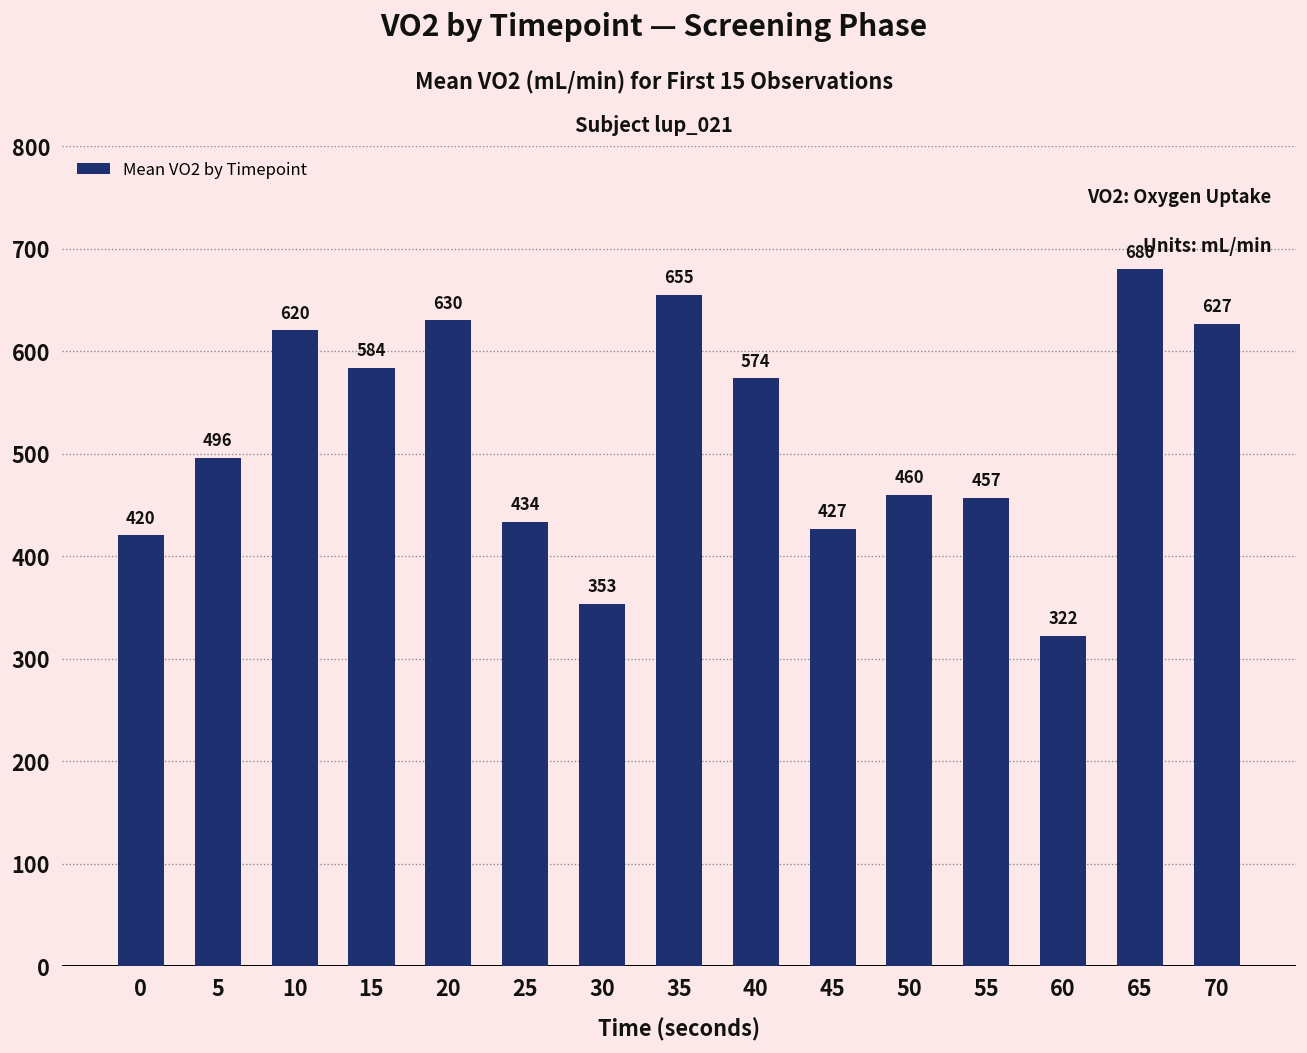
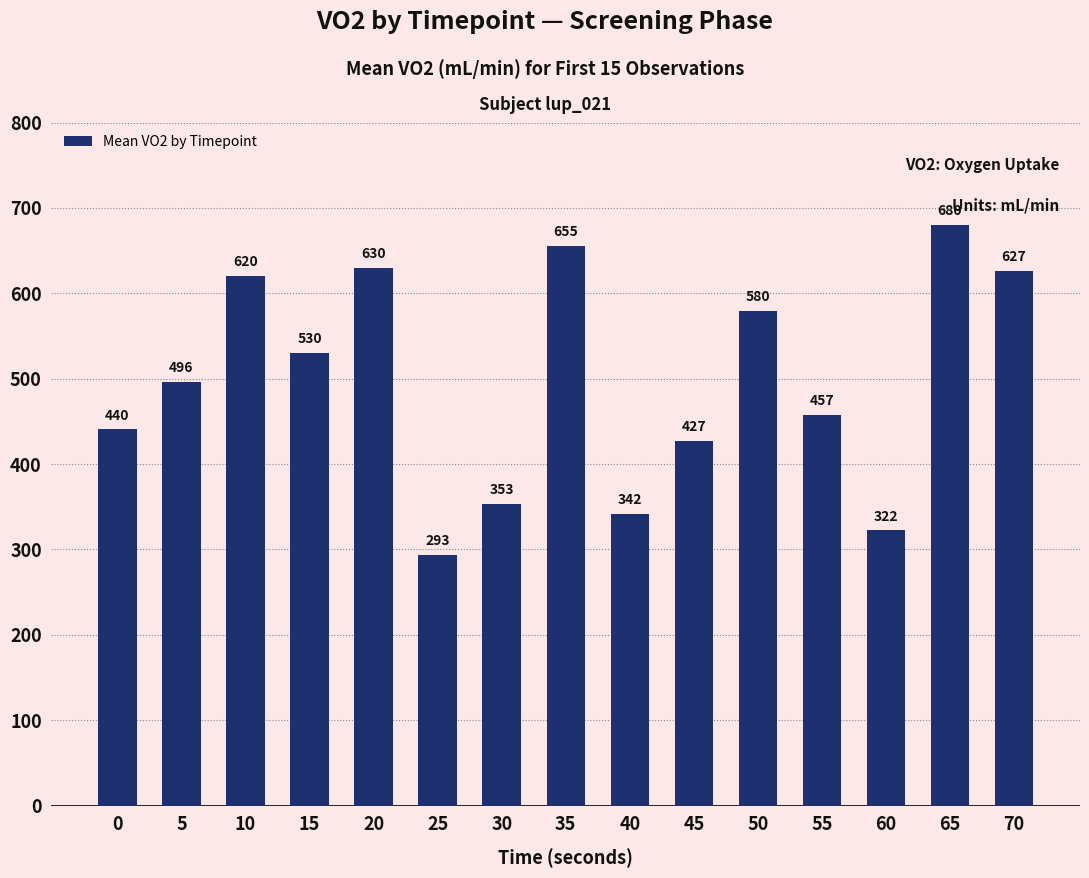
0: 420 -> 440
15: 584 -> 530
25: 434 -> 293
40: 574 -> 342
50: 460 -> 580
